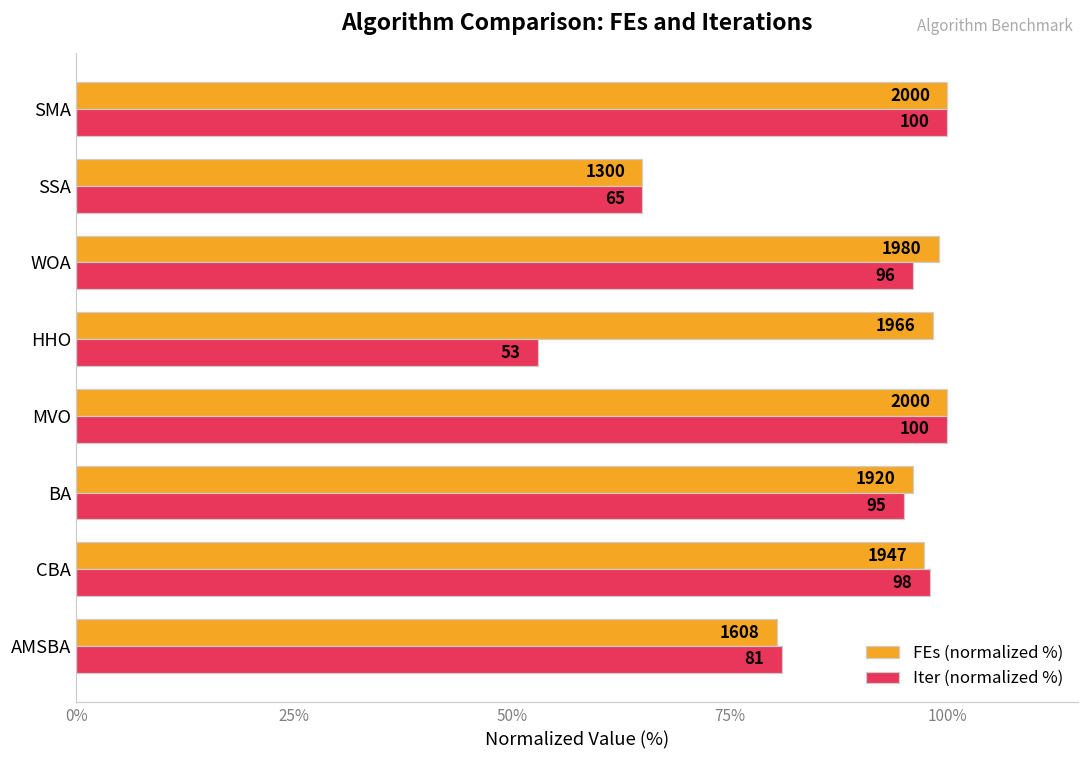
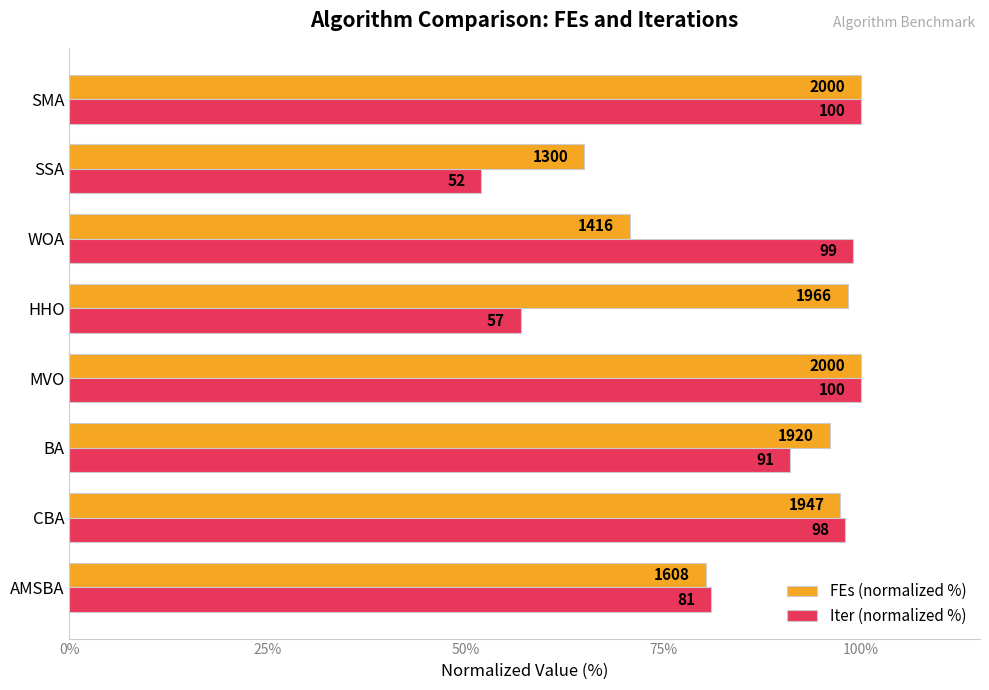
Iter (normalized %), SSA: 65 -> 52
FEs (normalized %), WOA: 1980 -> 1416
Iter (normalized %), WOA: 96 -> 99
Iter (normalized %), HHO: 53 -> 57
Iter (normalized %), BA: 95 -> 91
